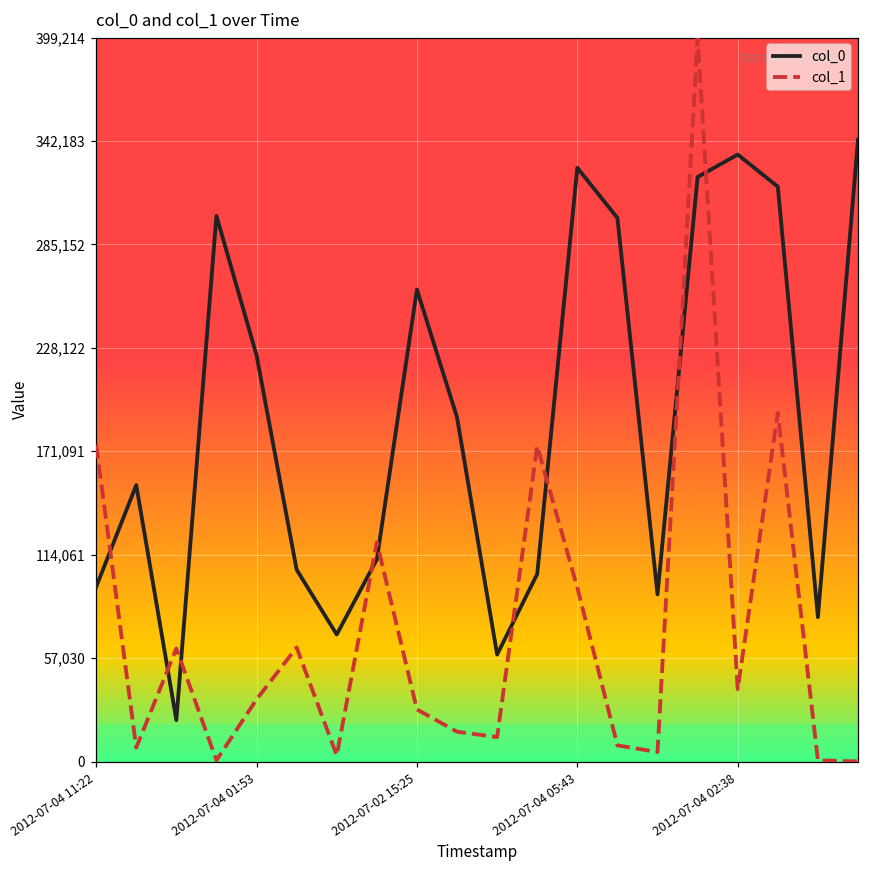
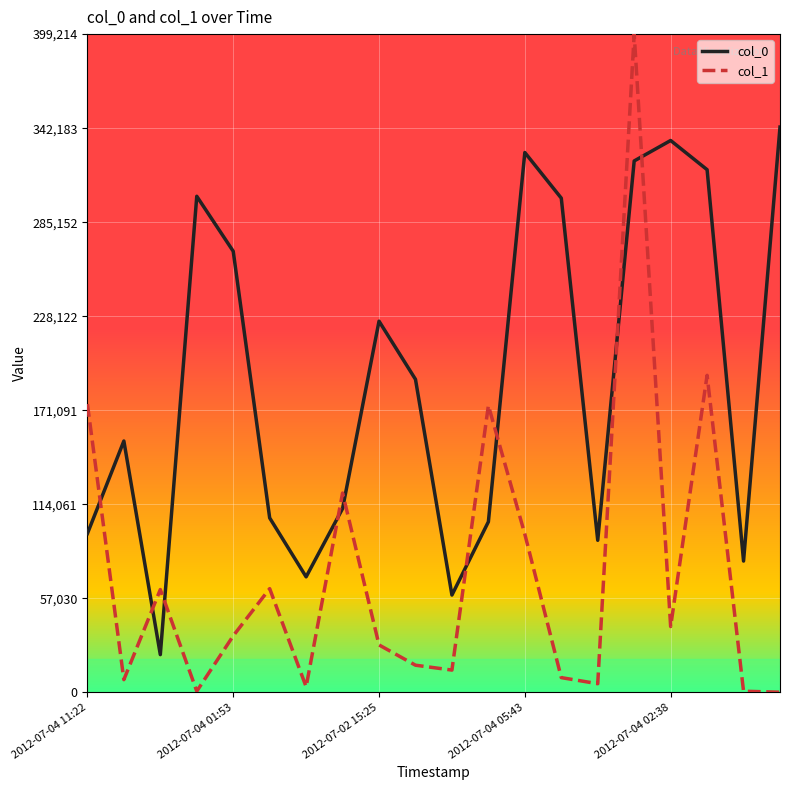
col_0, 2012-07-04 01:53: 224,000 -> 268,000
col_0, 2012-07-02 15:25: 260,000 -> 225,000
